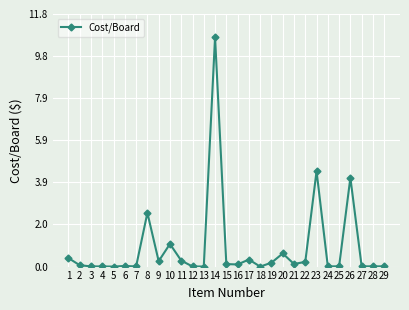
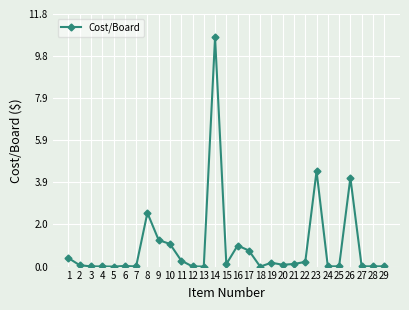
9: 0.3 -> 1.2
16: 0.1 -> 1.0
17: 0.3 -> 0.8
20: 0.6 -> 0.1
